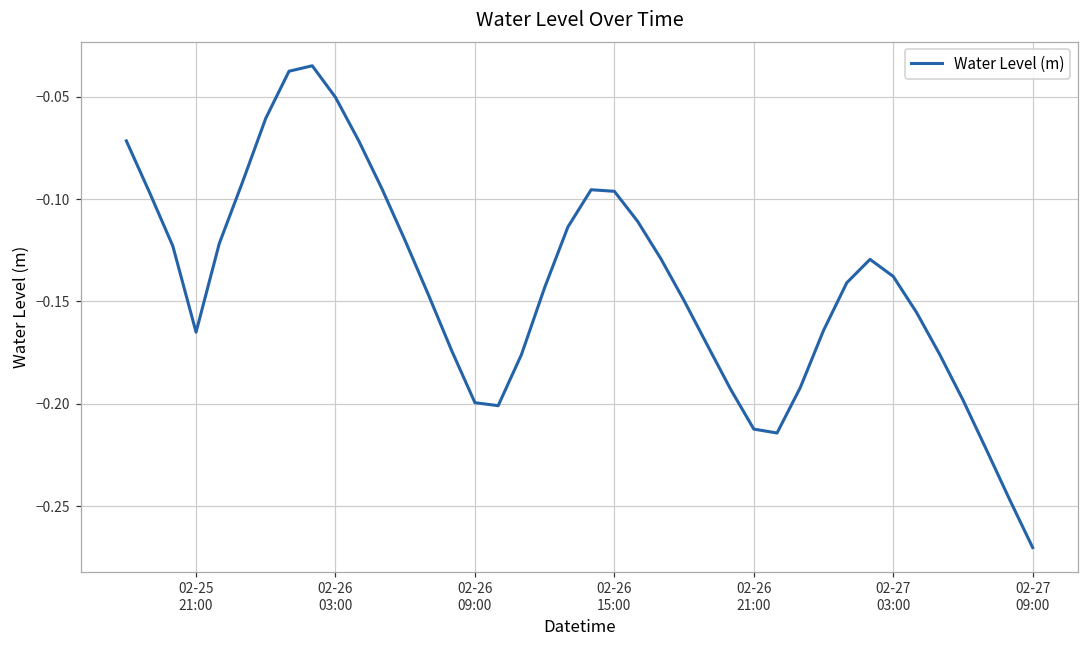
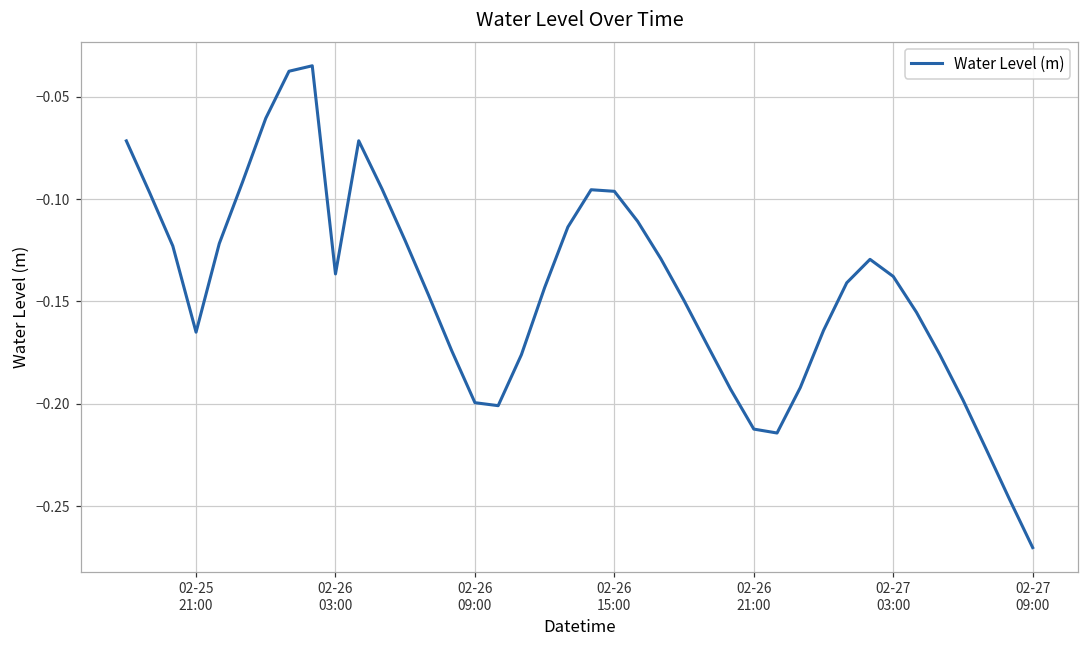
02-26 03:00: -0.050 -> -0.137
